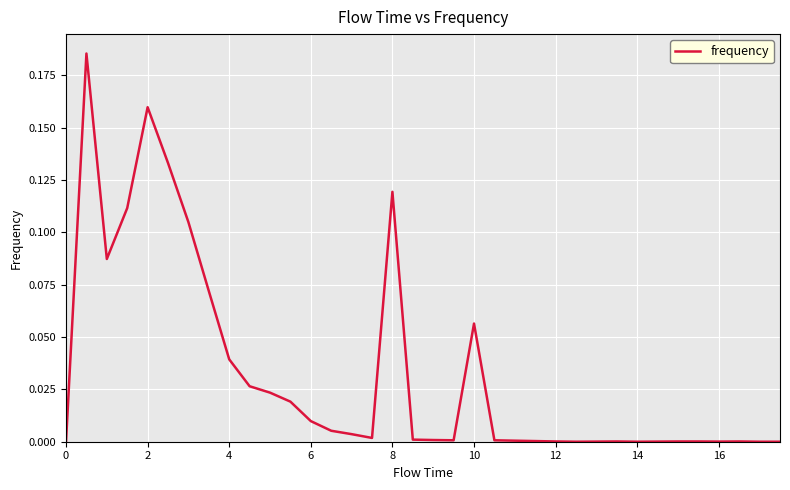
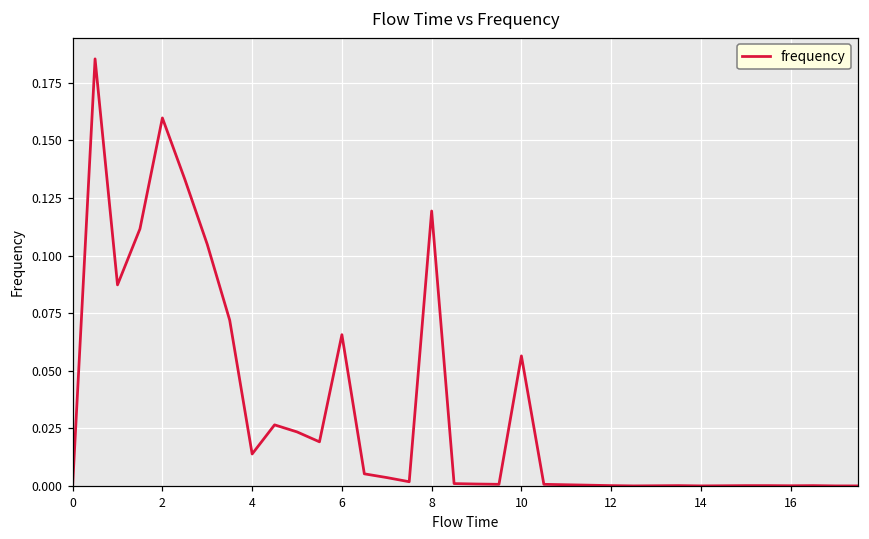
4: 0.039 -> 0.014
6: 0.010 -> 0.066
